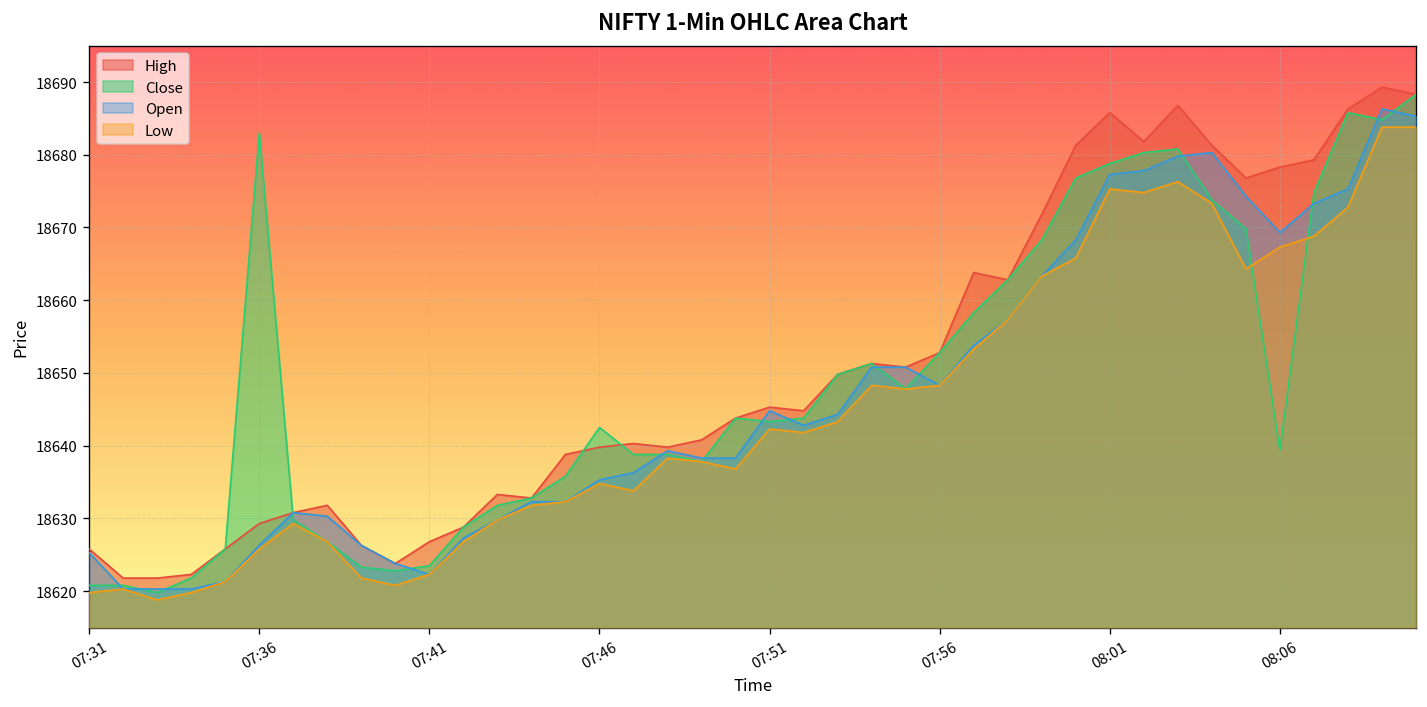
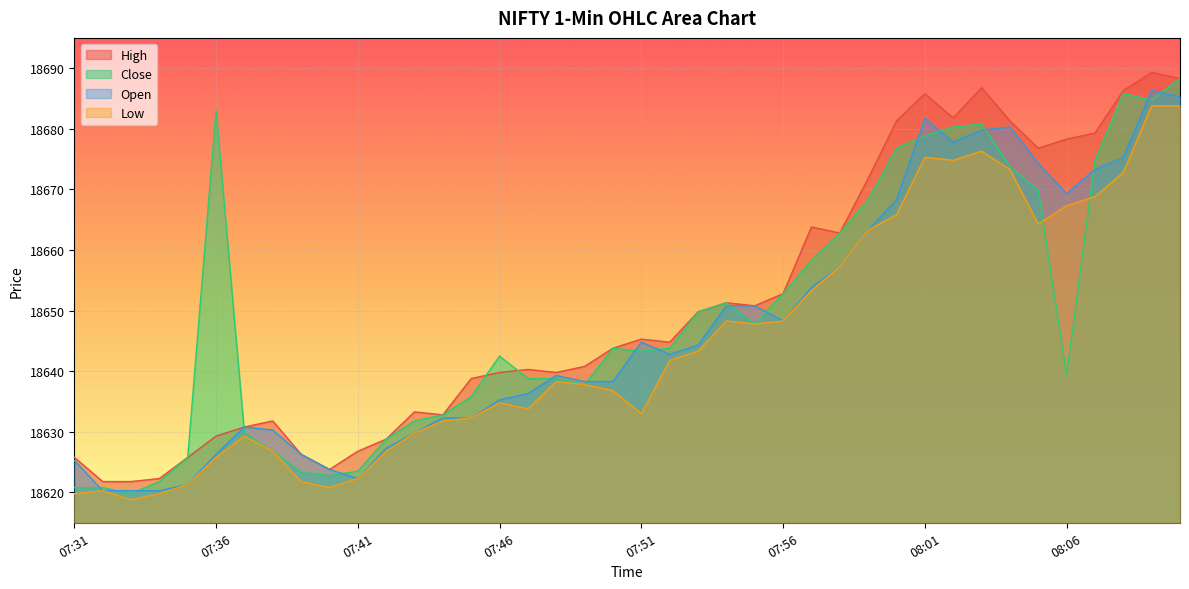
Low, 07:51: 18642 -> 18633
Open, 08:01: 18677 -> 18682
